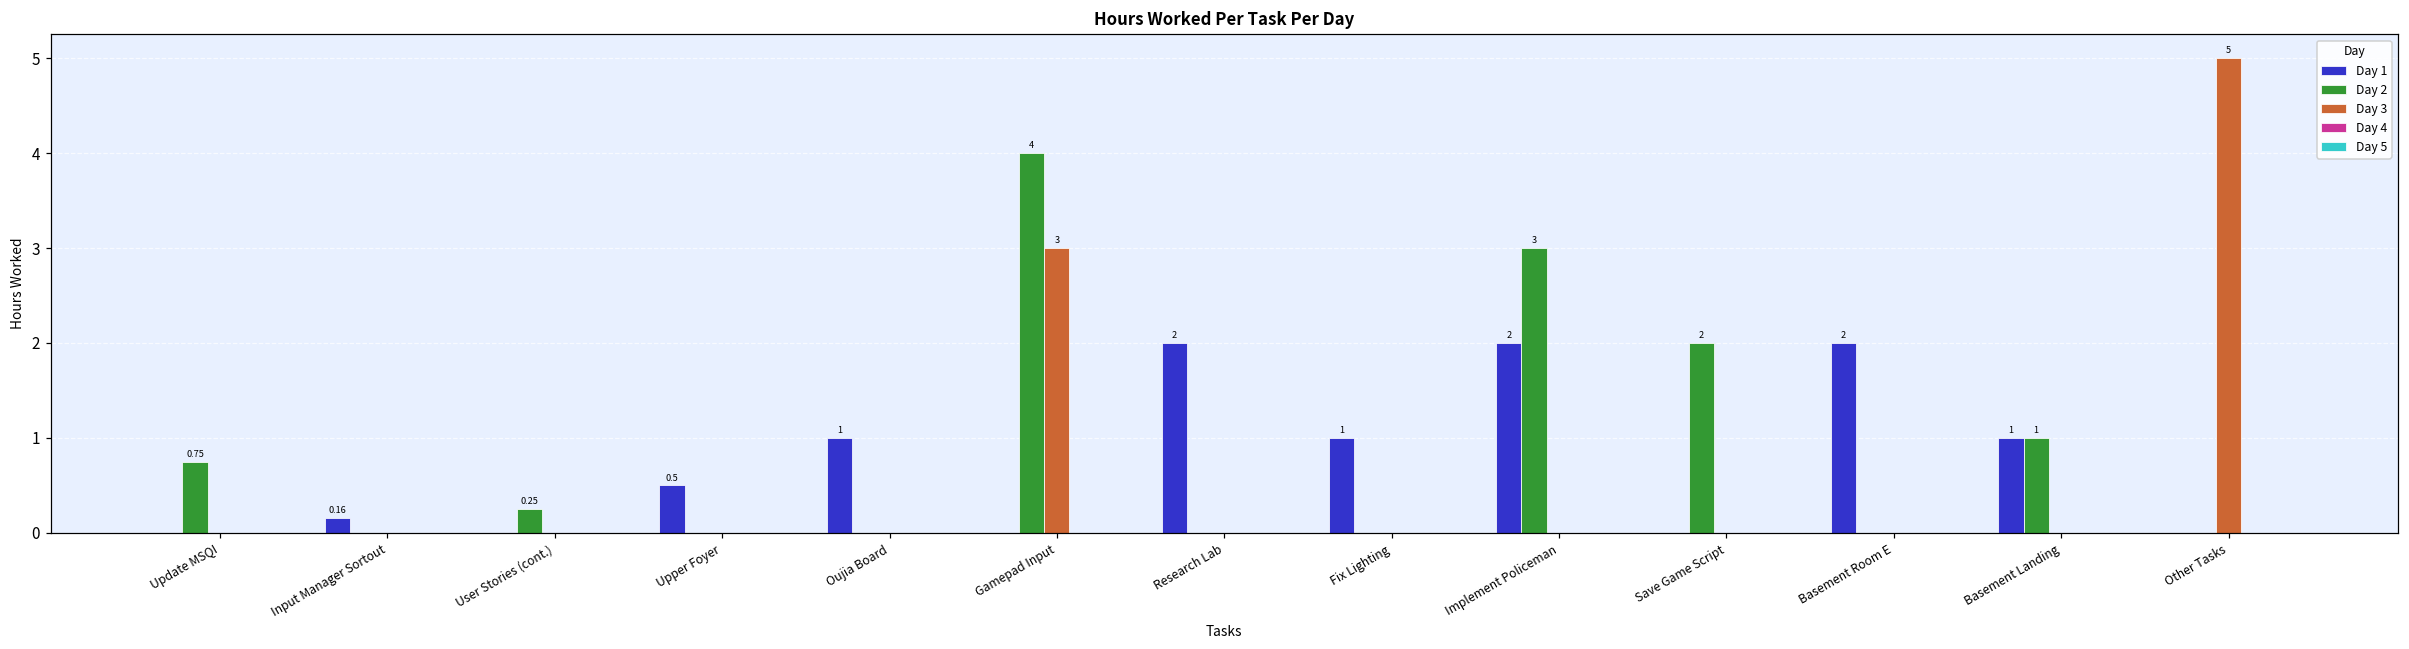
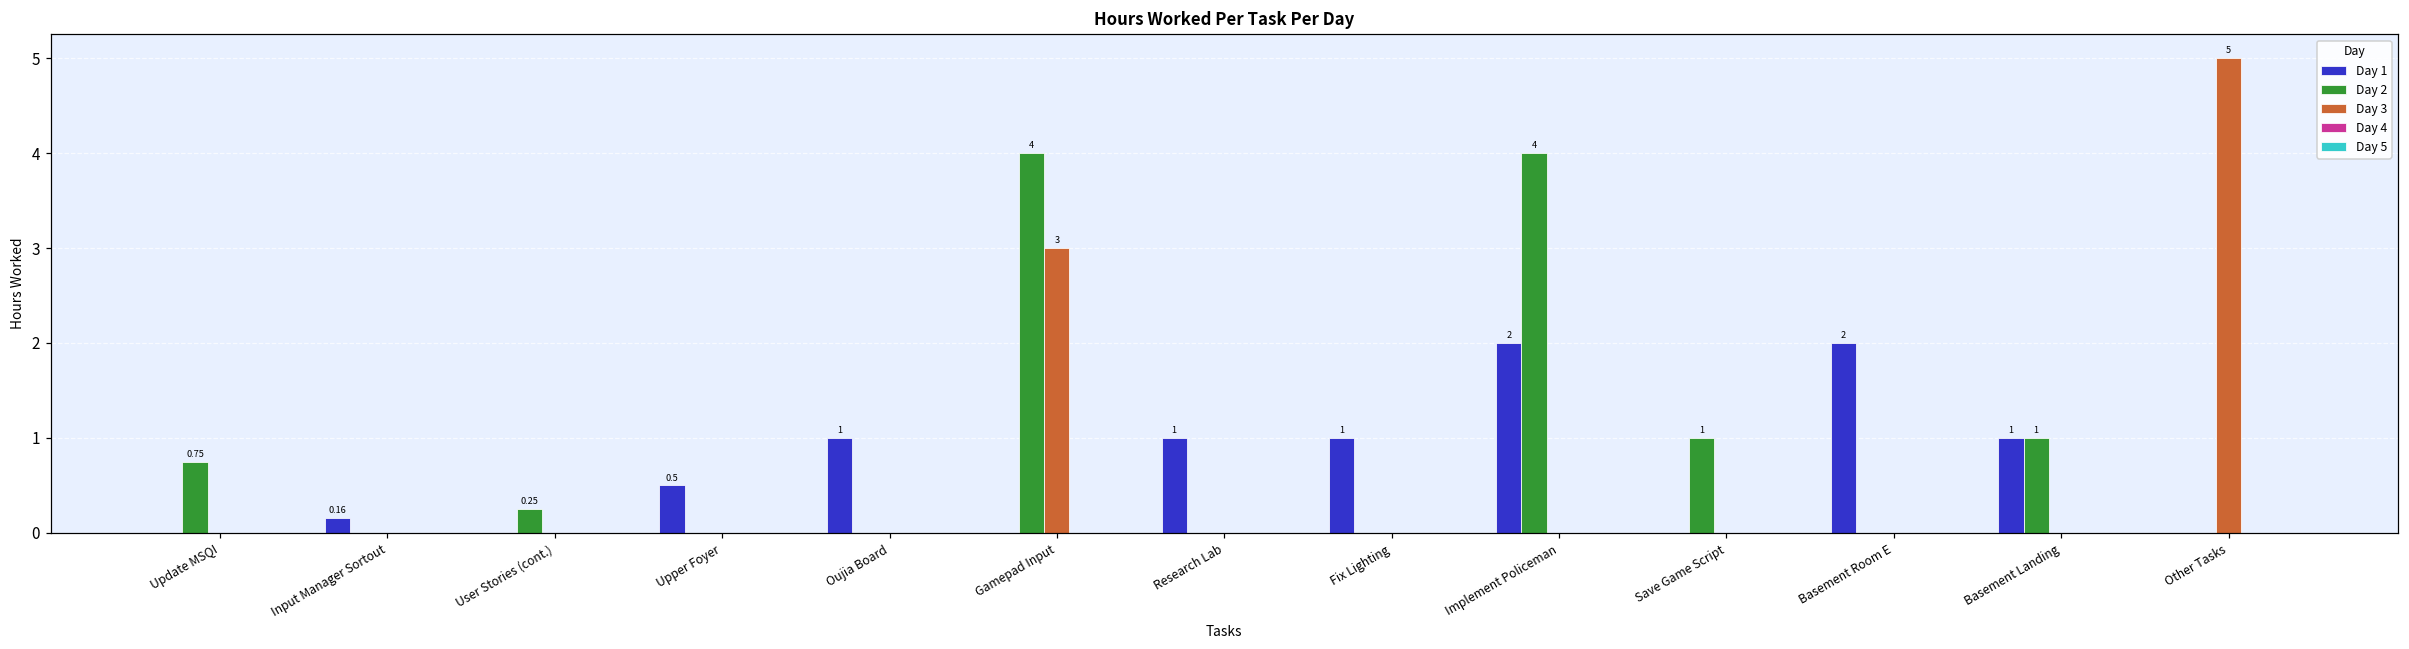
Day 1, Research Lab: 2 -> 1
Day 2, Implement Policeman: 3 -> 4
Day 2, Save Game Script: 2 -> 1
